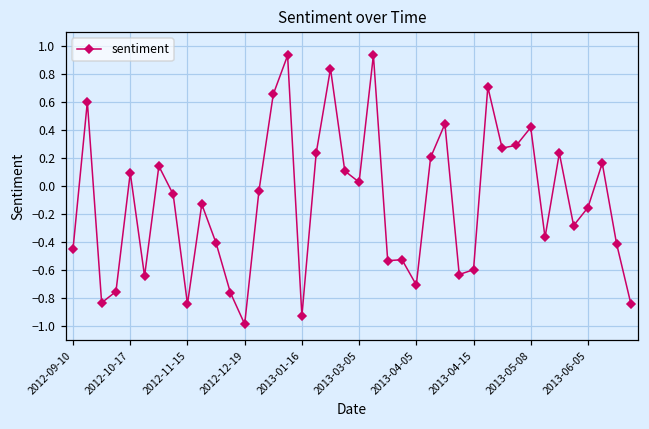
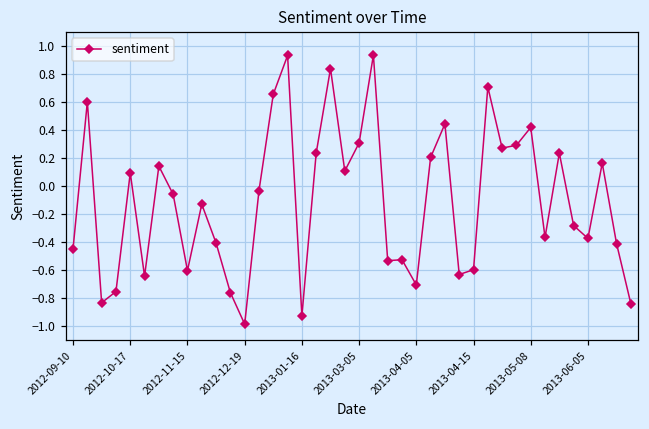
2012-11-15: -0.84 -> -0.61
2013-03-05: 0.03 -> 0.31
2013-06-05: -0.15 -> -0.37
